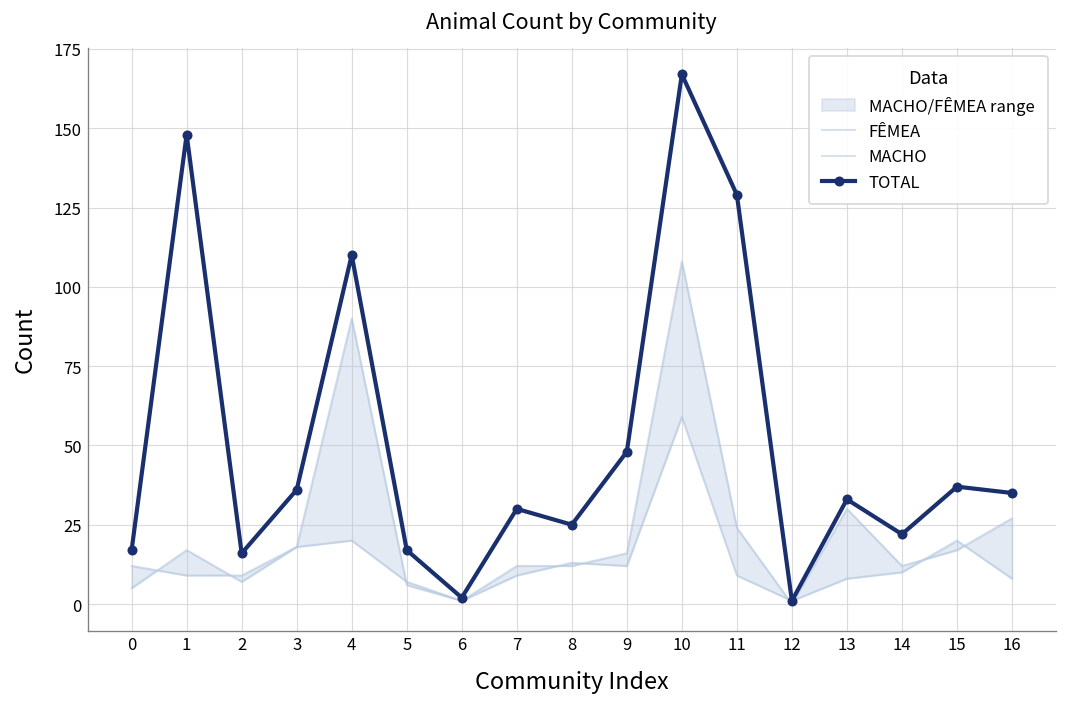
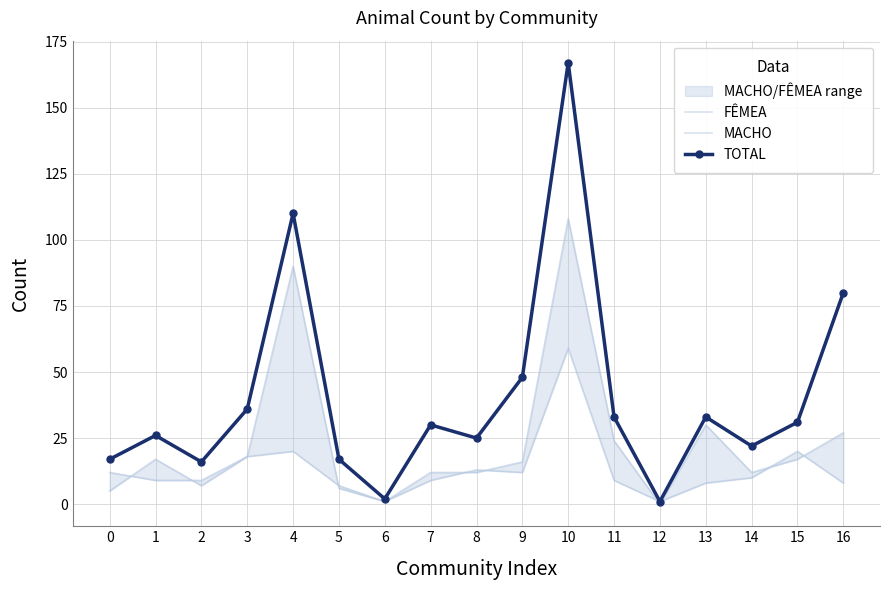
TOTAL, 1: 148 -> 26
TOTAL, 11: 129 -> 33
TOTAL, 15: 37 -> 31
TOTAL, 16: 35 -> 80
